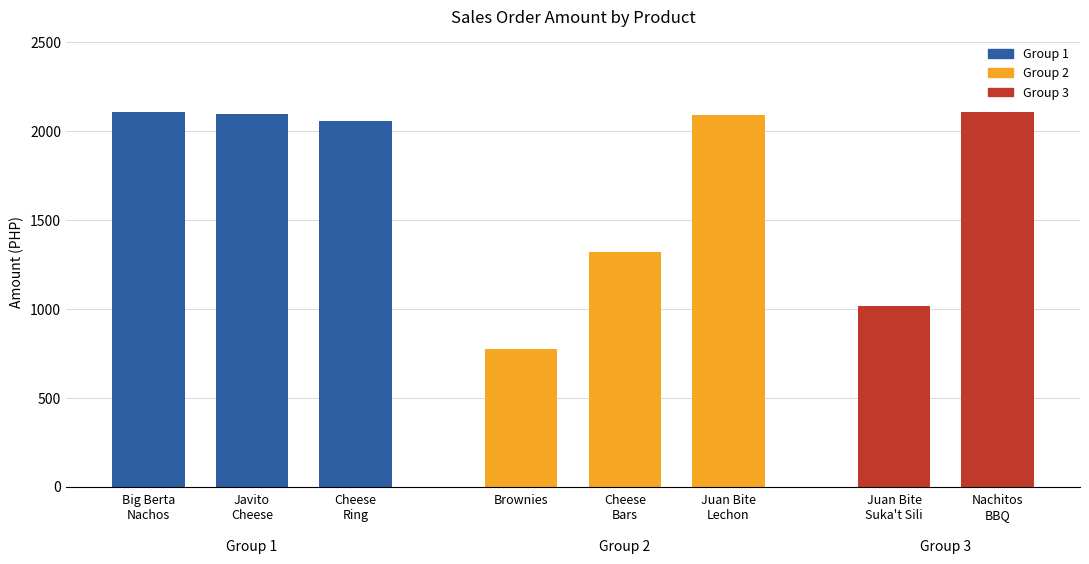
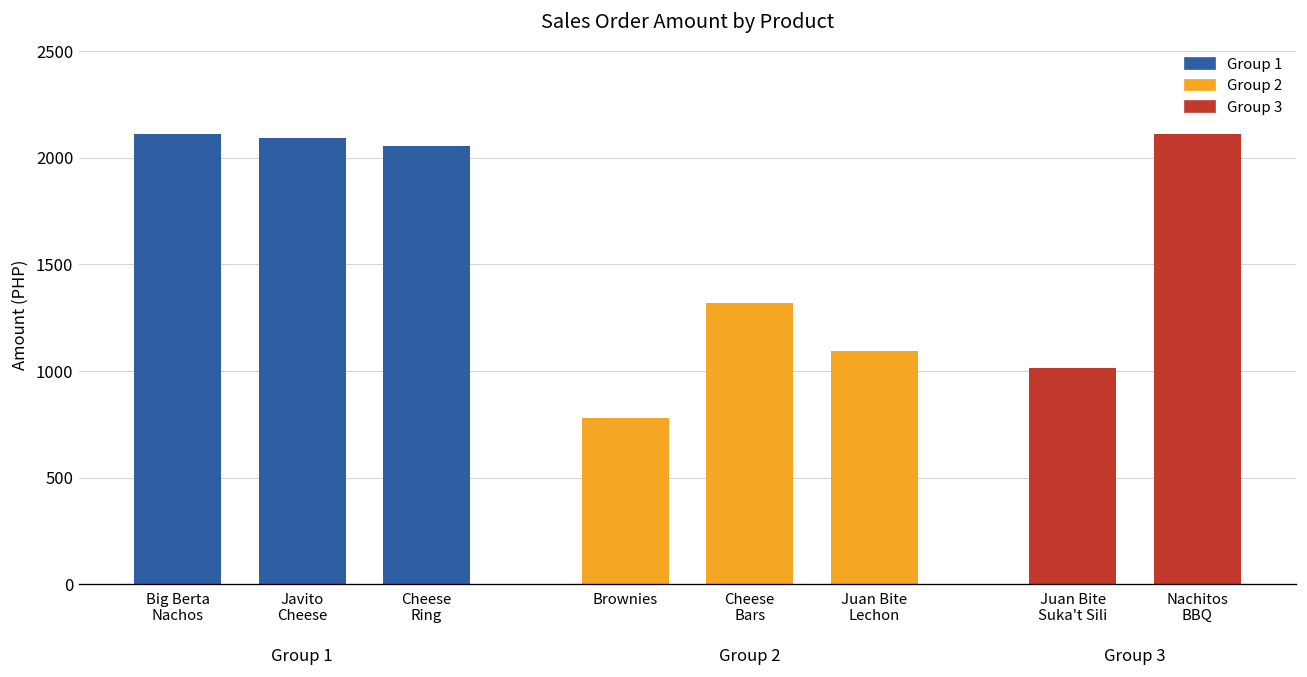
Group 2, Juan Bite Lechon: 2090 -> 1100
